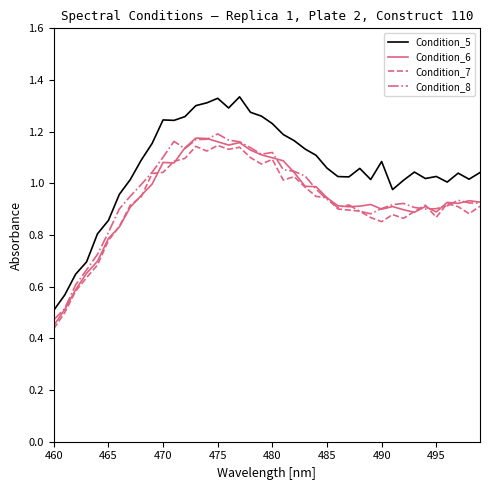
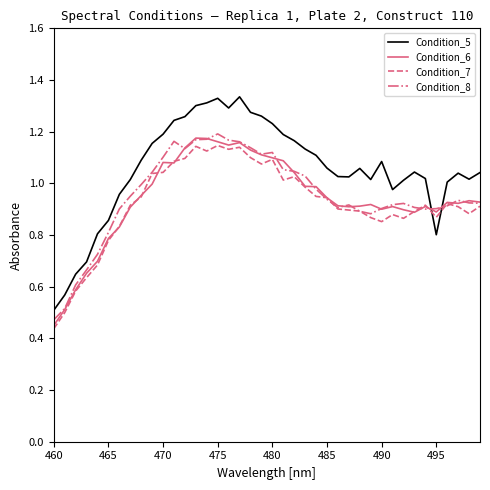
Condition_5, 470: 1.25 -> 1.19
Condition_5, 495: 1.03 -> 0.80
